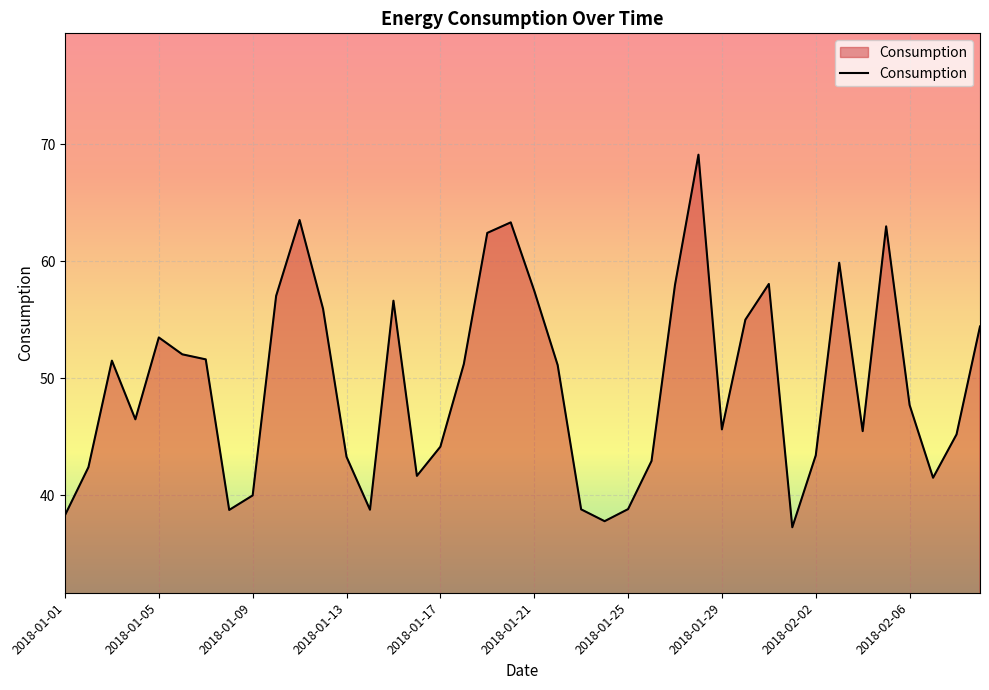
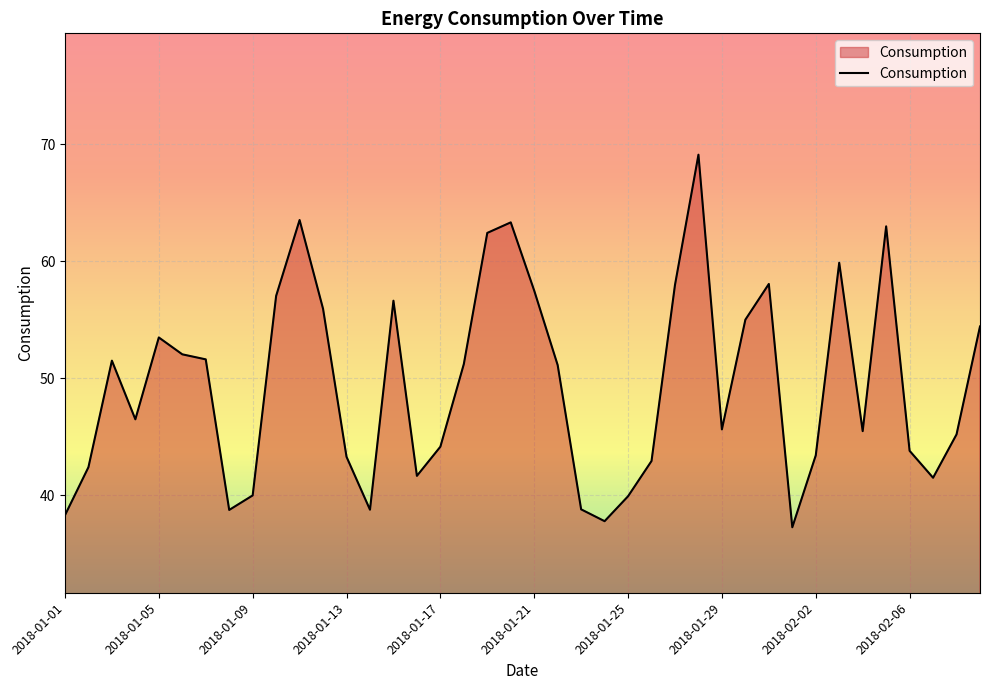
2018-01-25: 38.8 -> 39.9
2018-02-06: 47.7 -> 43.8
